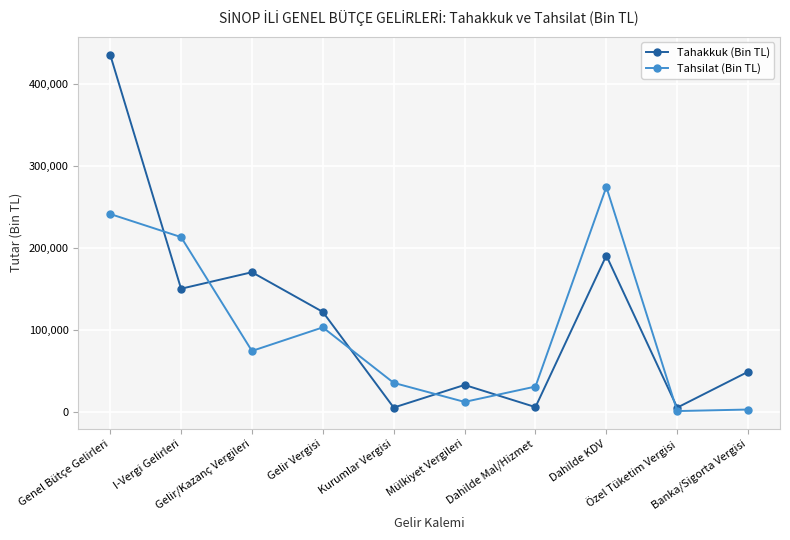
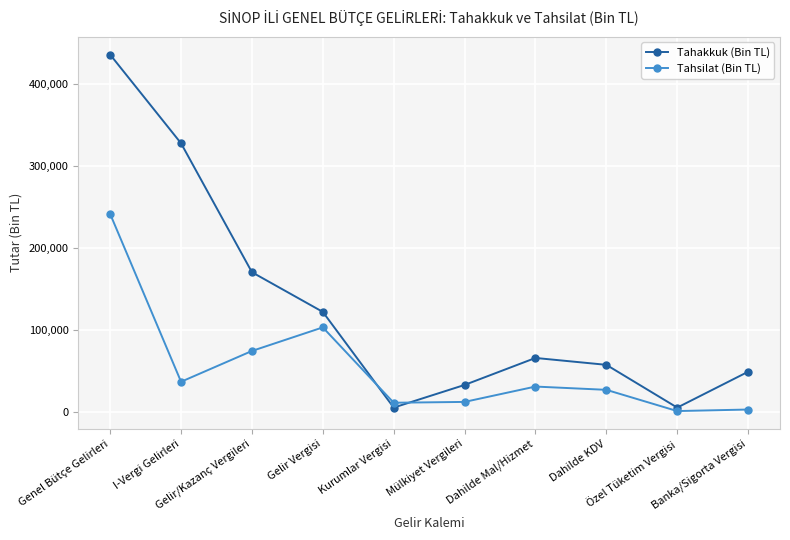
Tahakkuk (Bin TL), I-Vergi Gelirleri: 150,000 -> 330,000
Tahsilat (Bin TL), I-Vergi Gelirleri: 210,000 -> 40,000
Tahsilat (Bin TL), Kurumlar Vergisi: 40,000 -> 10,000
Tahakkuk (Bin TL), Dahilde Mal/Hizmet: 10,000 -> 70,000
Tahakkuk (Bin TL), Dahilde KDV: 190,000 -> 60,000
Tahsilat (Bin TL), Dahilde KDV: 270,000 -> 30,000
